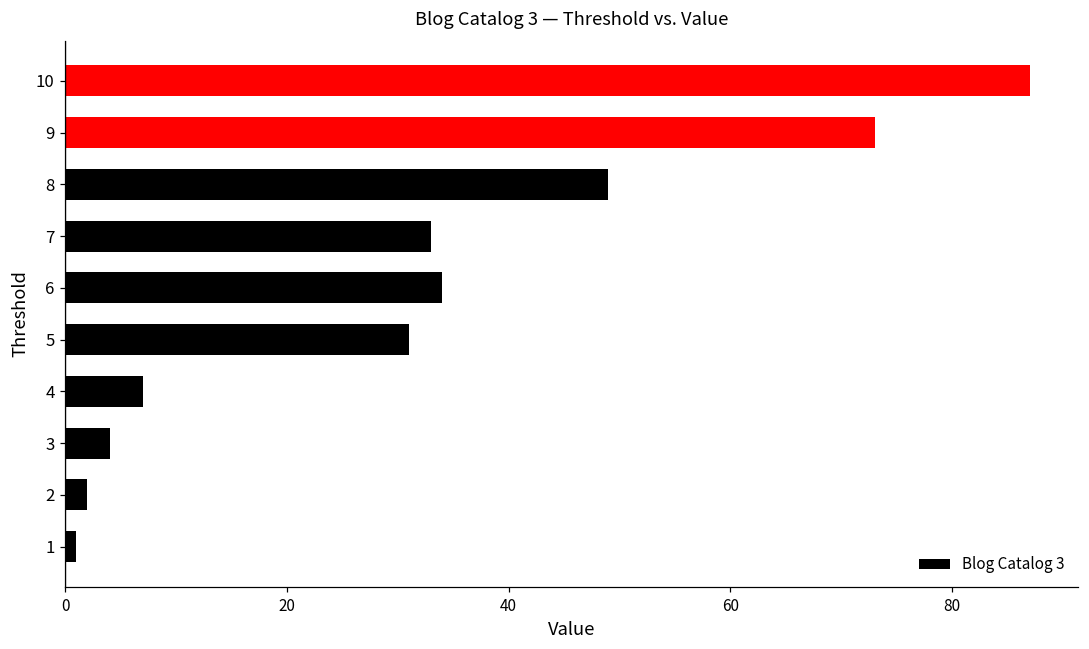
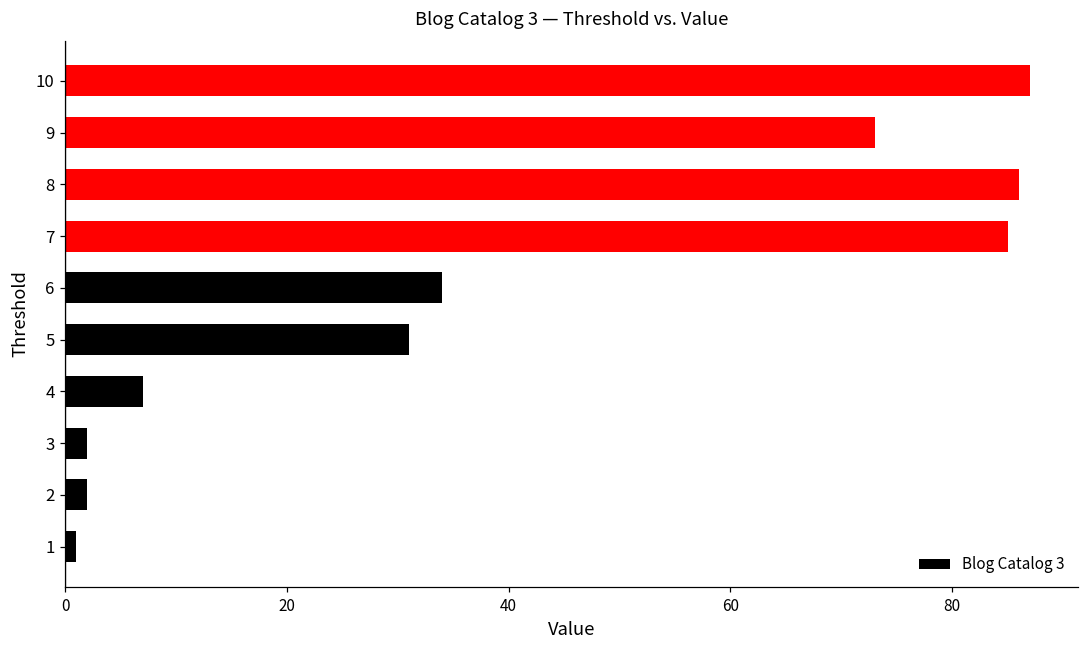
8: 49 -> 86
7: 33 -> 85
3: 4 -> 2
